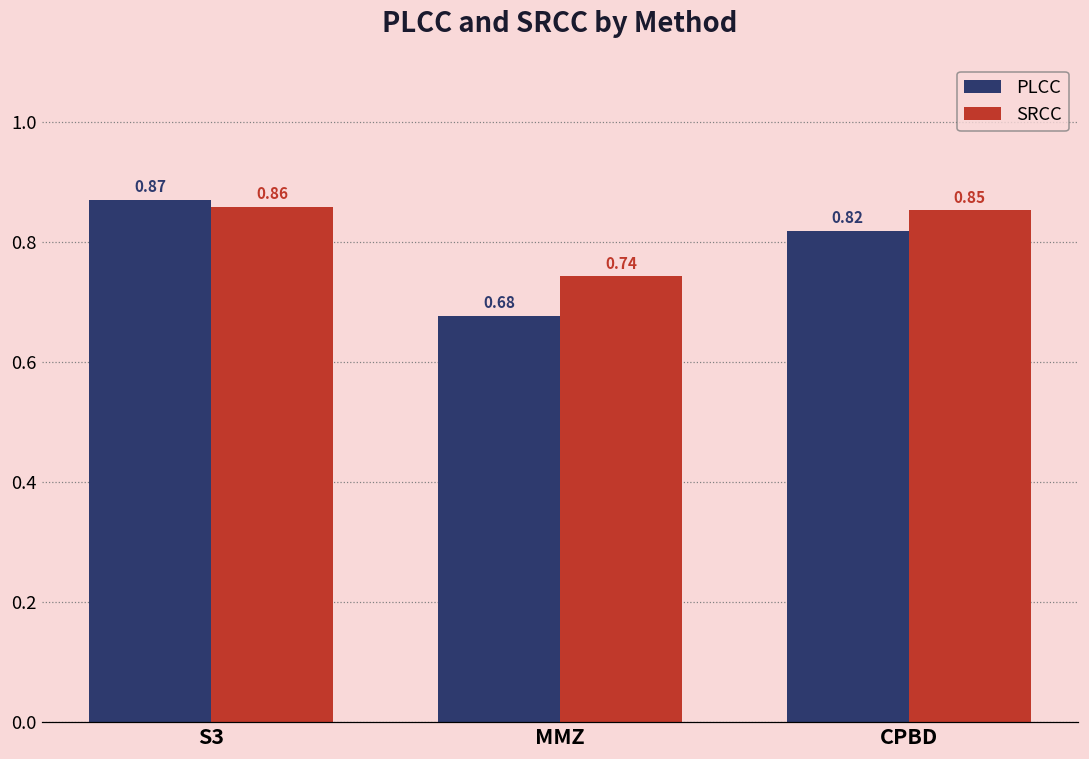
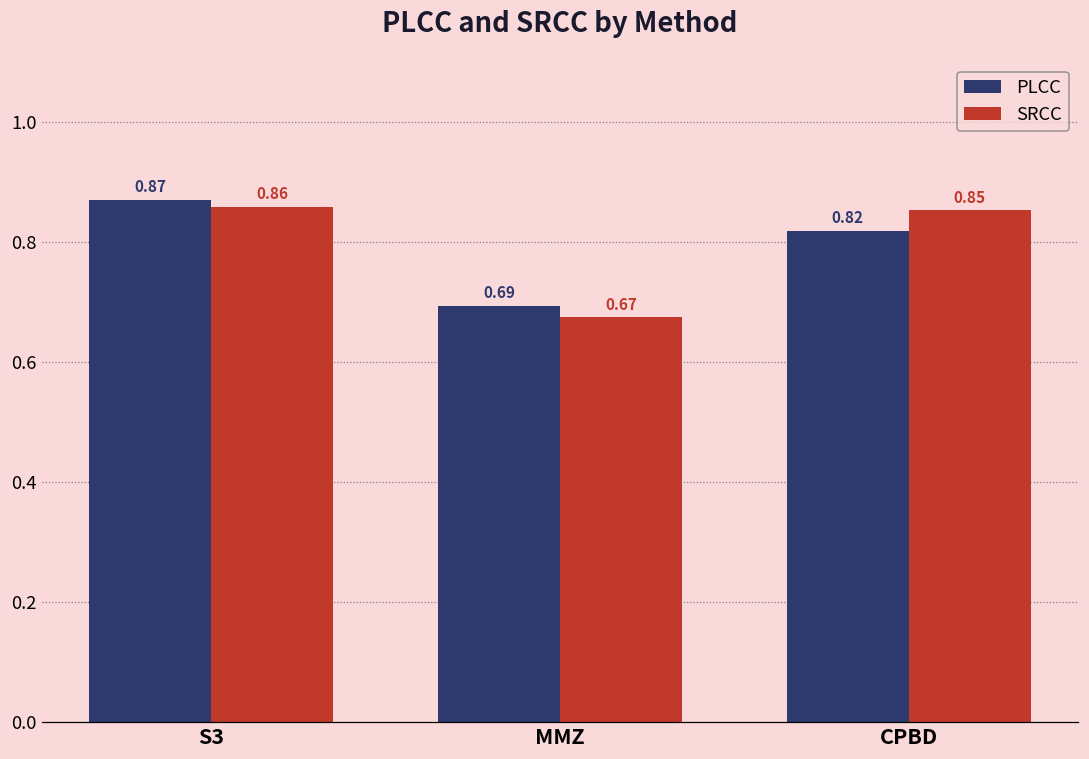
PLCC, MMZ: 0.68 -> 0.69
SRCC, MMZ: 0.74 -> 0.67
